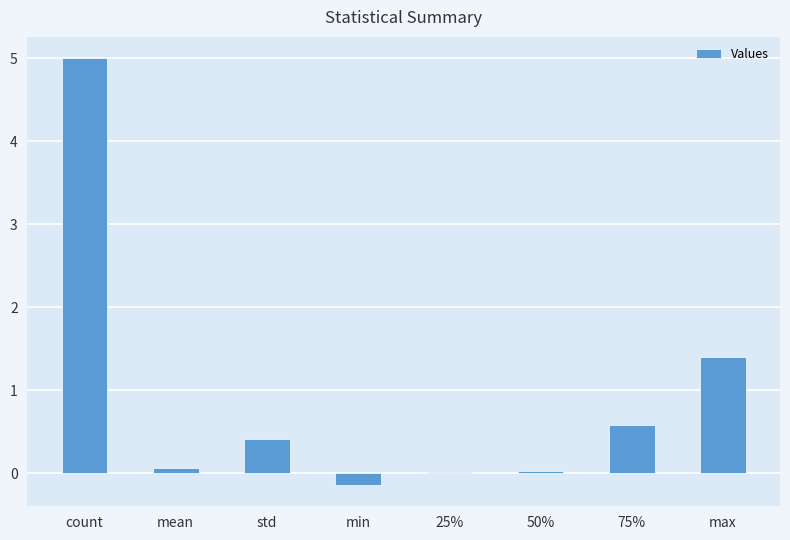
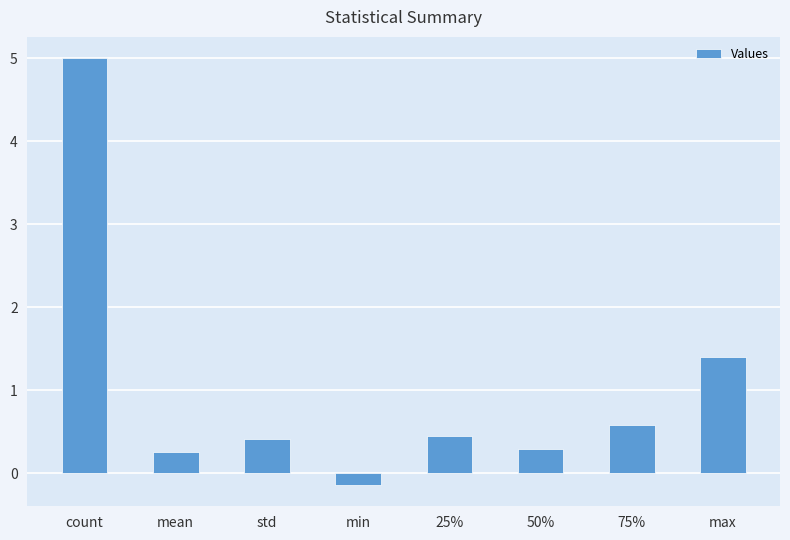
mean: 0.1 -> 0.3
25%: 0.0 -> 0.5
50%: 0.0 -> 0.3
